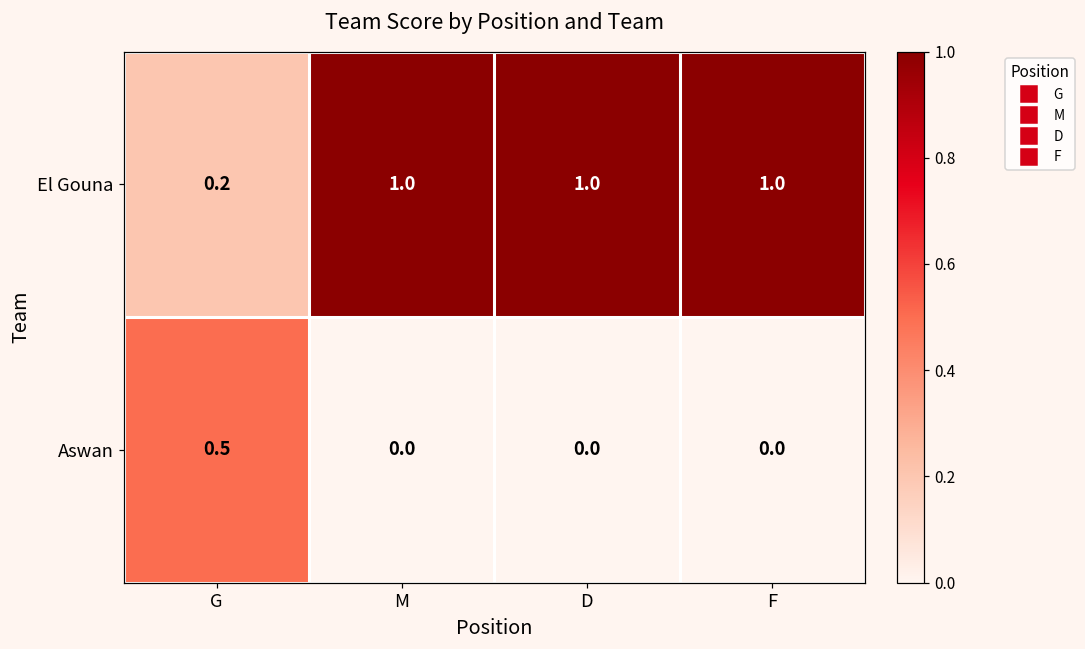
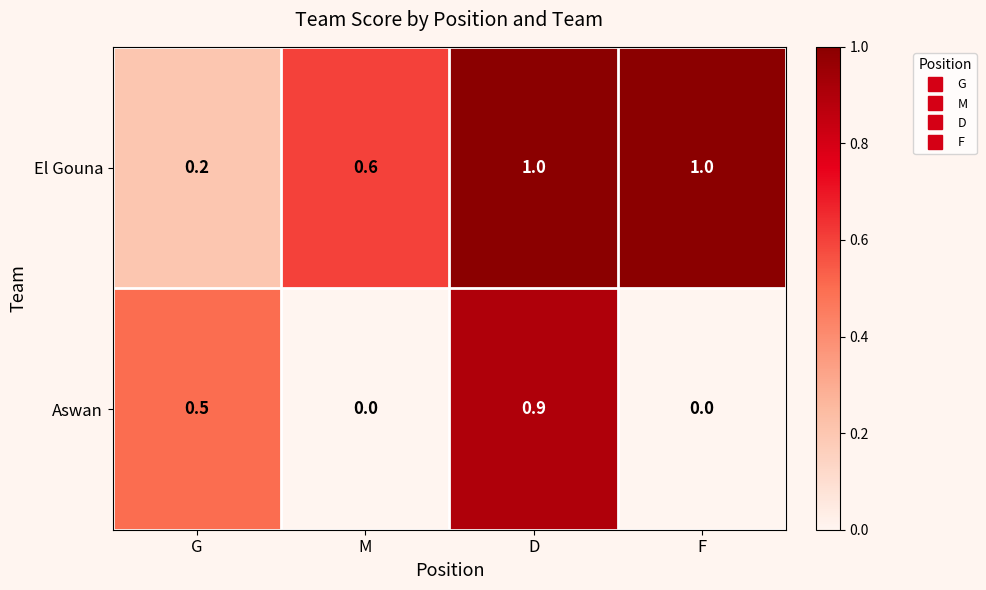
El Gouna, M: 1.0 -> 0.6
Aswan, D: 0.0 -> 0.9
